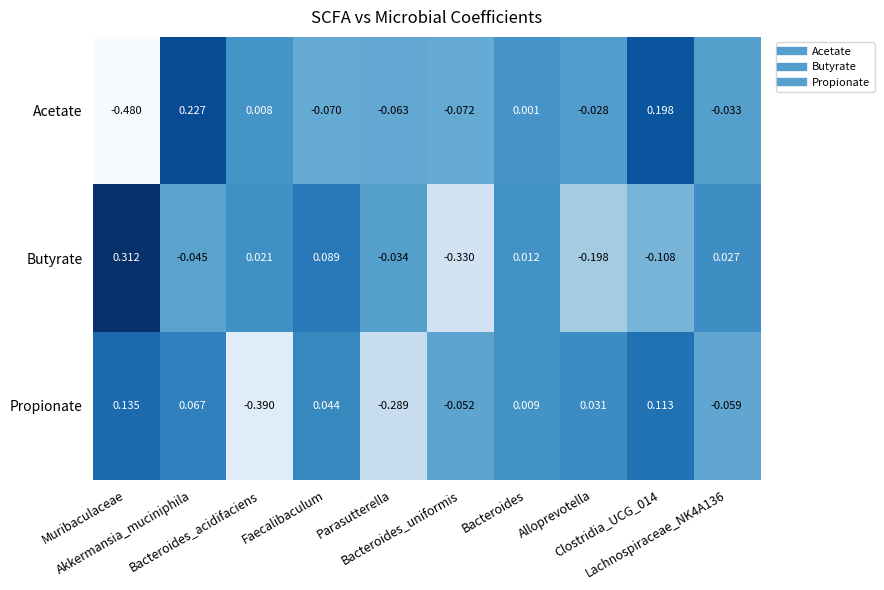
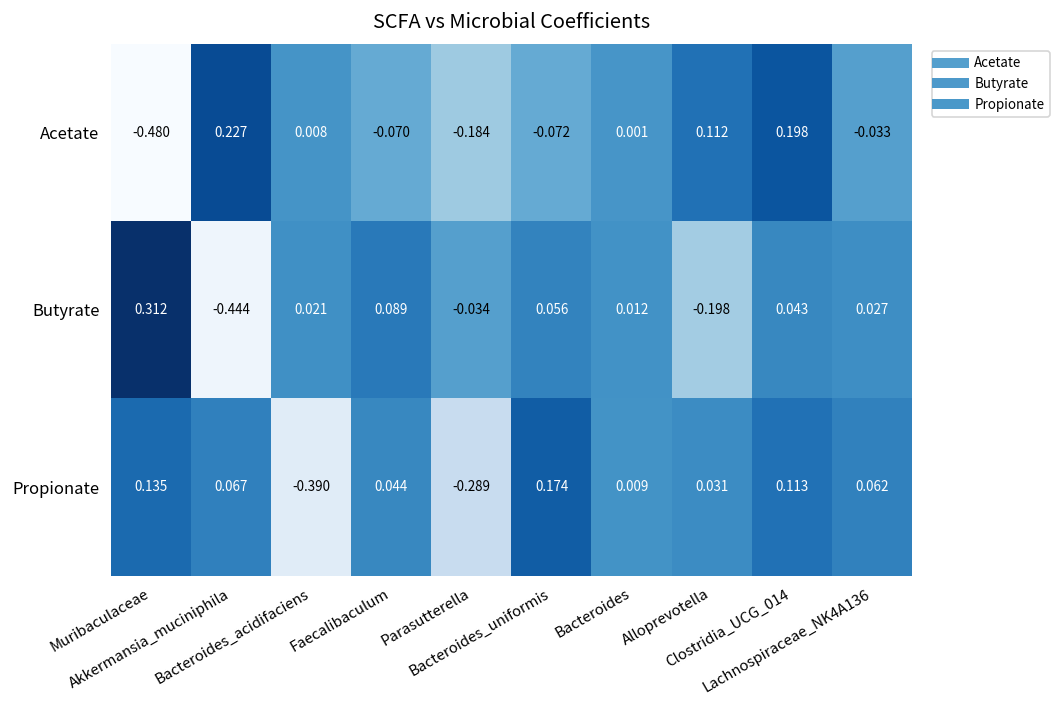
Acetate, Parasutterella: -0.063 -> -0.184
Acetate, Alloprevotella: -0.028 -> 0.112
Butyrate, Akkermansia_muciniphila: -0.045 -> -0.444
Butyrate, Bacteroides_uniformis: -0.330 -> 0.056
Butyrate, Clostridia_UCG_014: -0.108 -> 0.043
Propionate, Bacteroides_uniformis: -0.052 -> 0.174
Propionate, Lachnospiraceae_NK4A136: -0.059 -> 0.062
